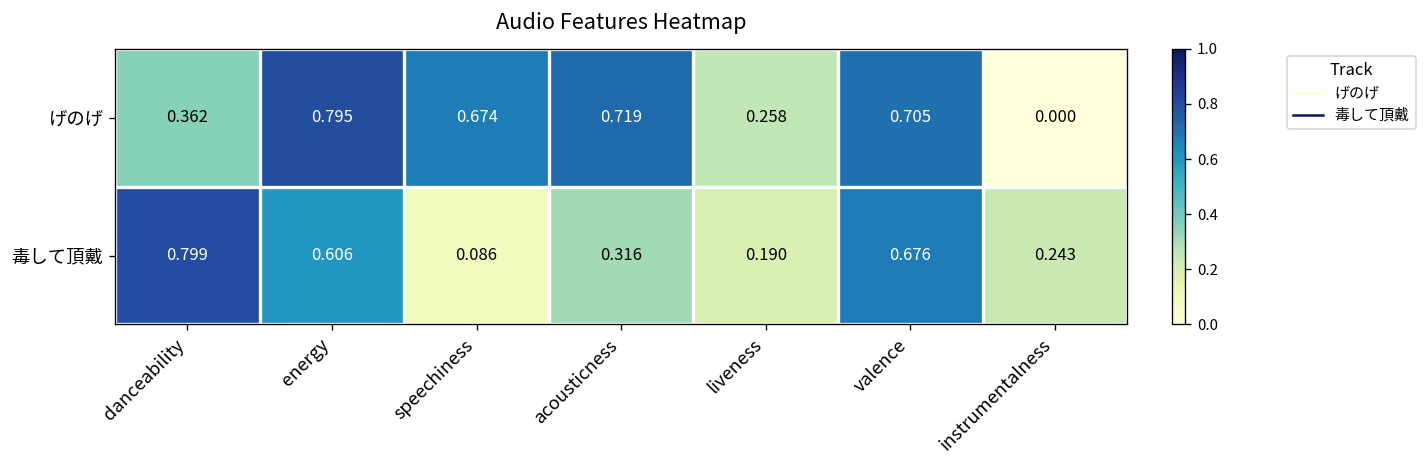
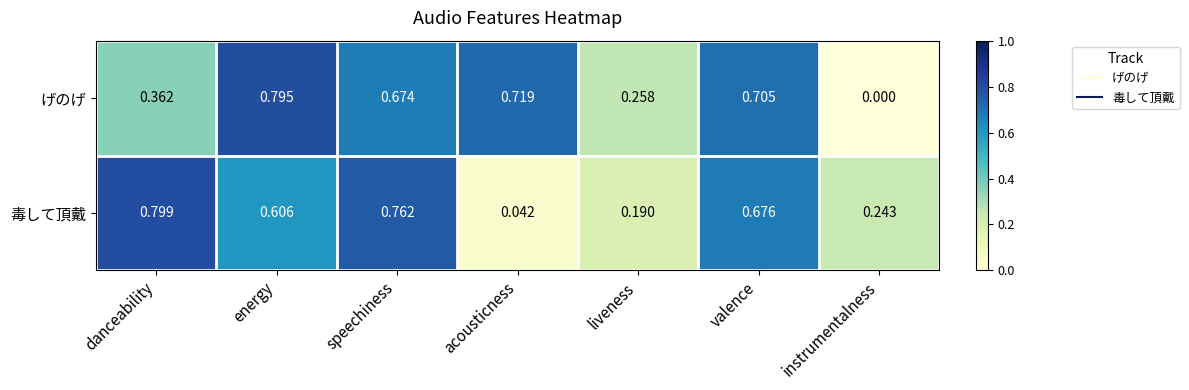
毒して頂戴, speechiness: 0.086 -> 0.762
毒して頂戴, acousticness: 0.316 -> 0.042
